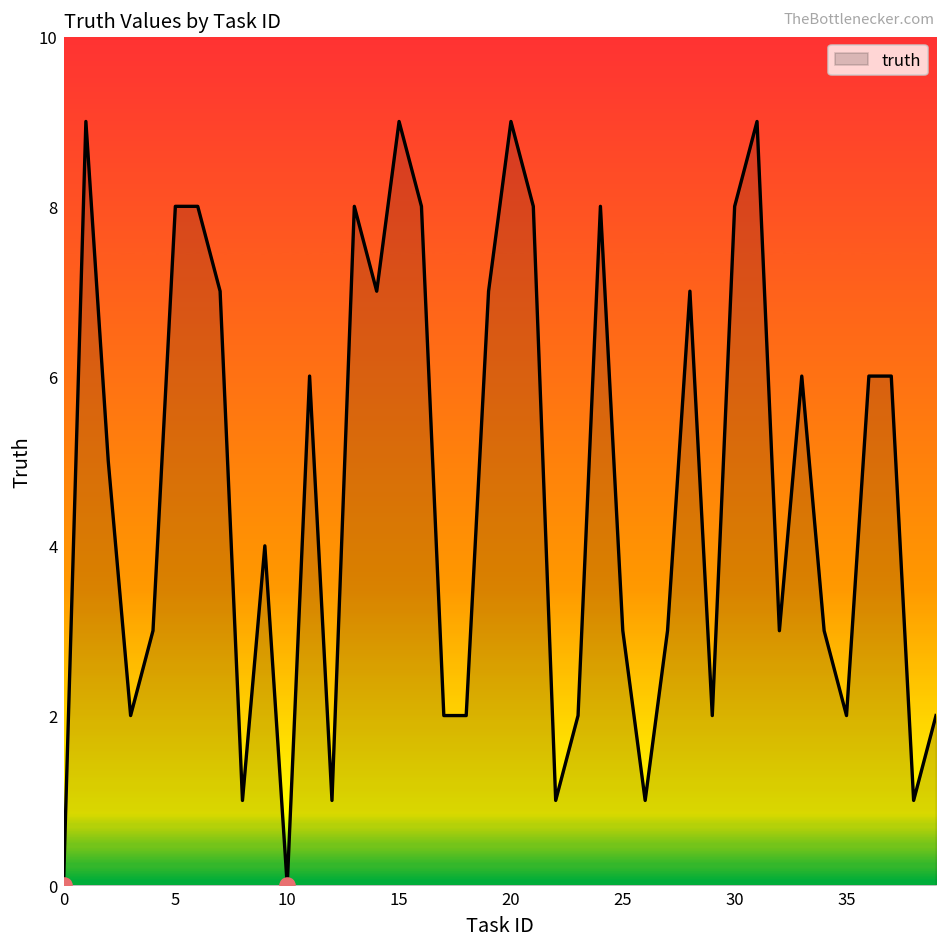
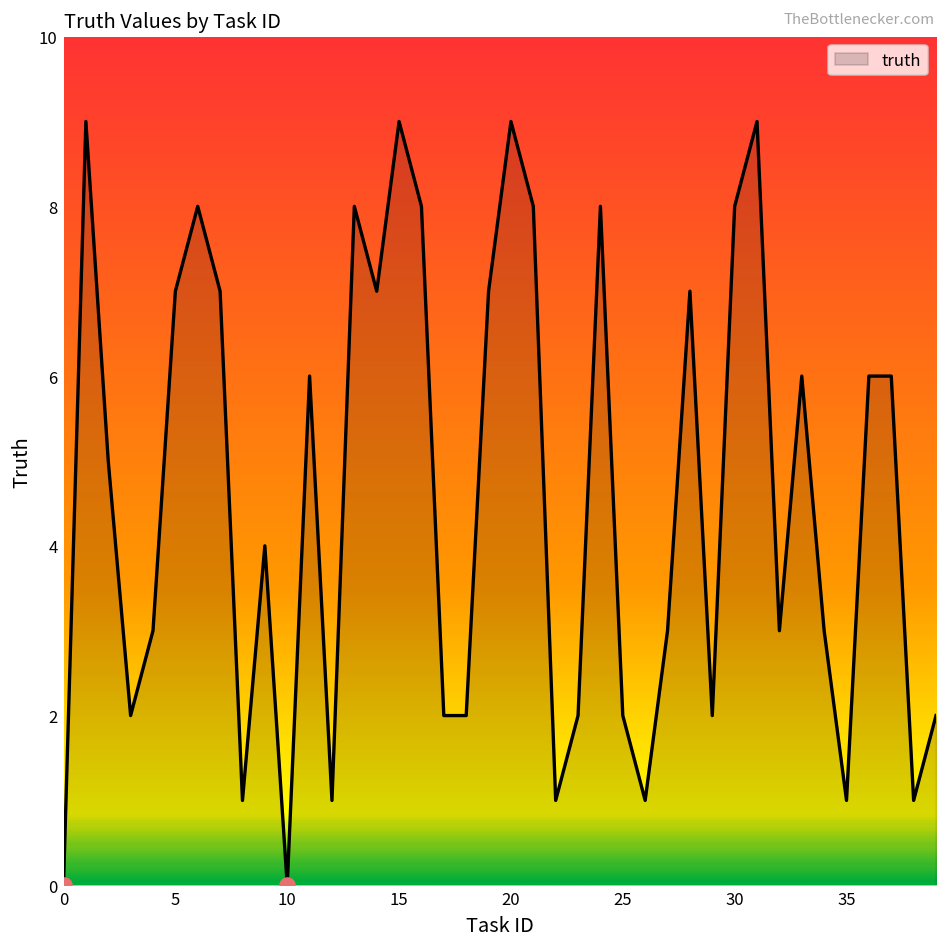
truth, 5: 8 -> 7
truth, 25: 3 -> 2
truth, 35: 2 -> 1
